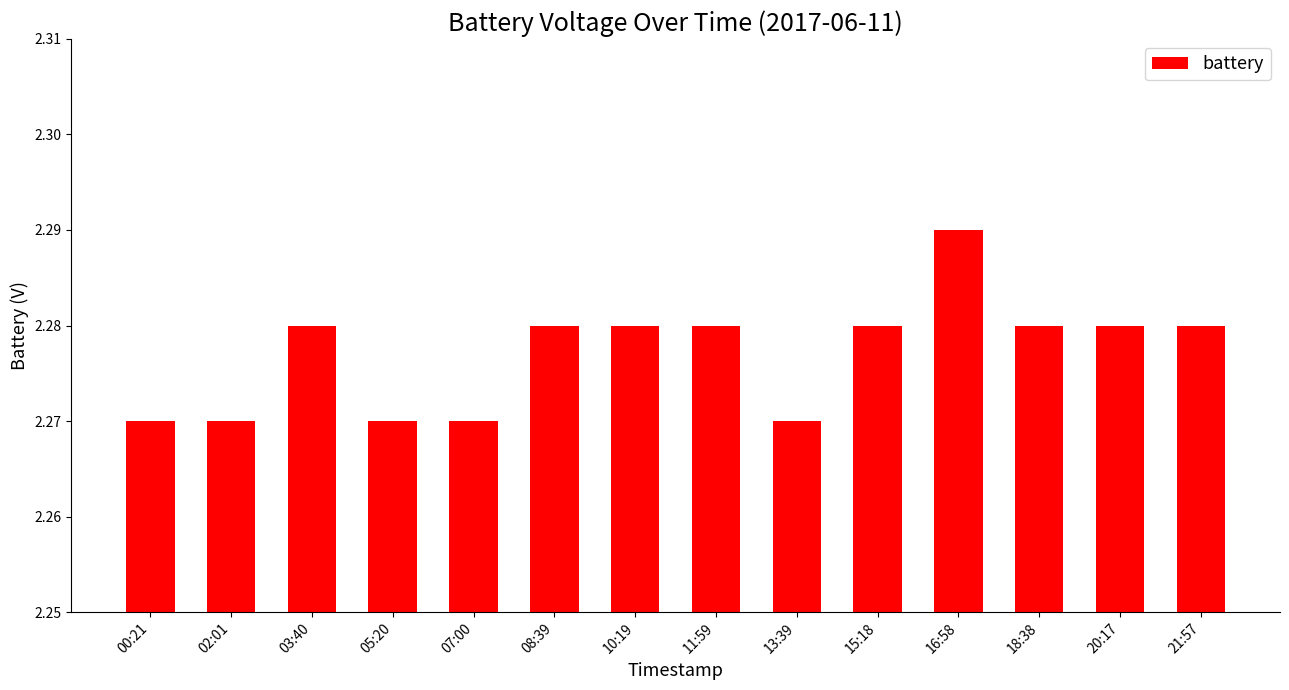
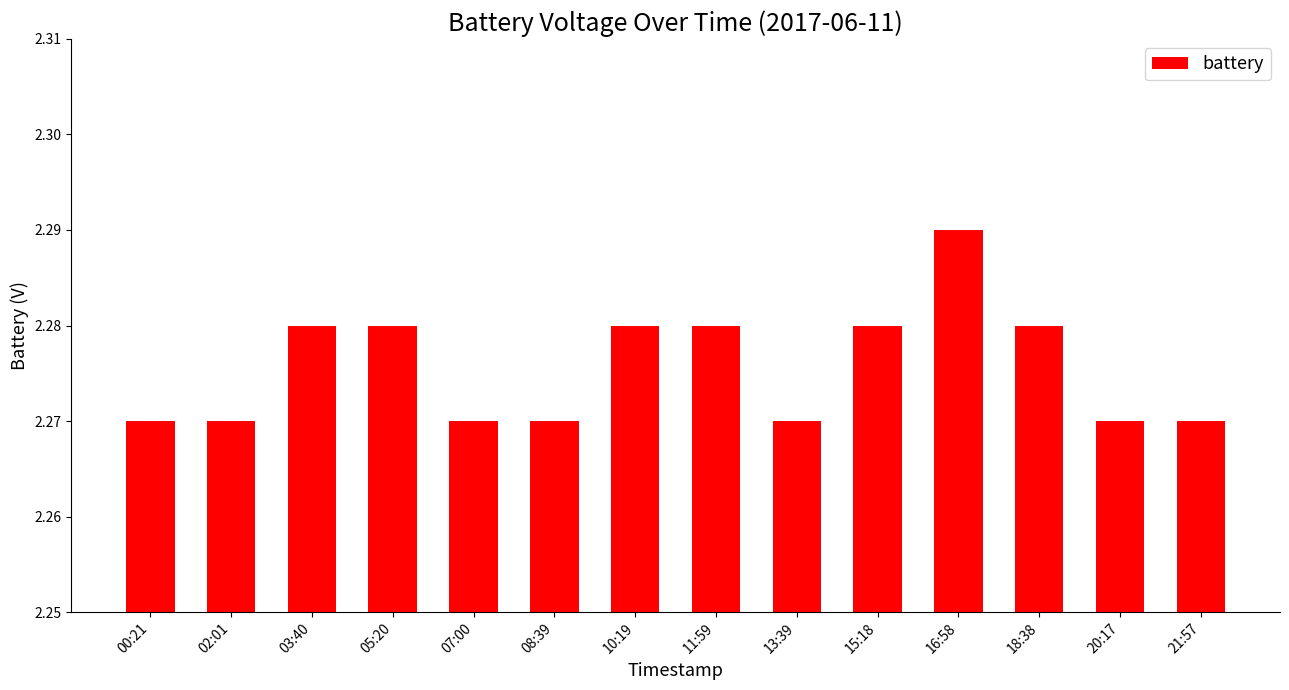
05:20: 2.27 -> 2.28
08:39: 2.28 -> 2.27
20:17: 2.28 -> 2.27
21:57: 2.28 -> 2.27
